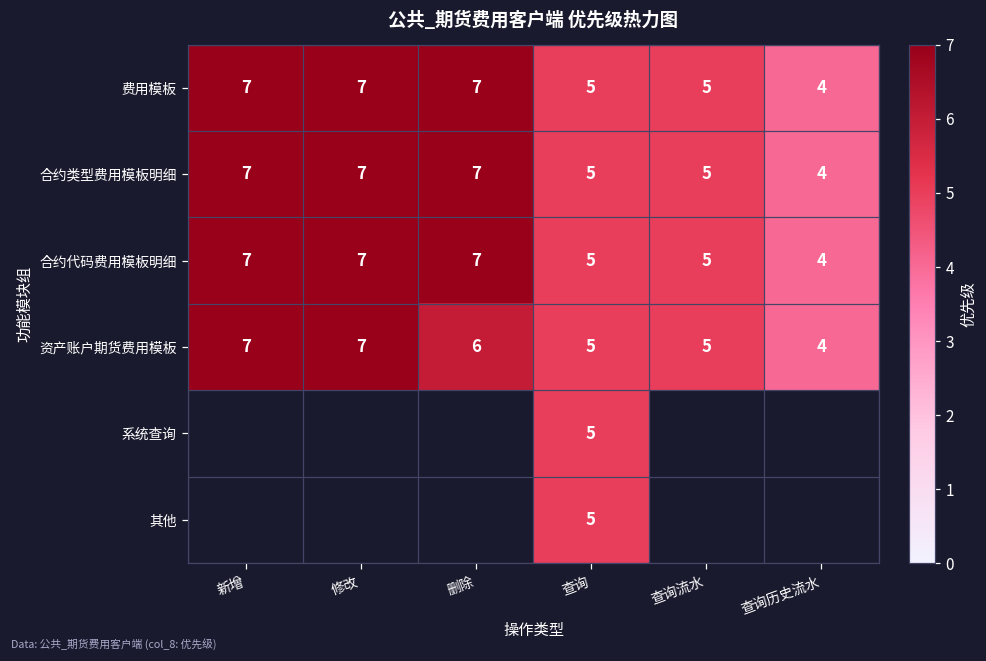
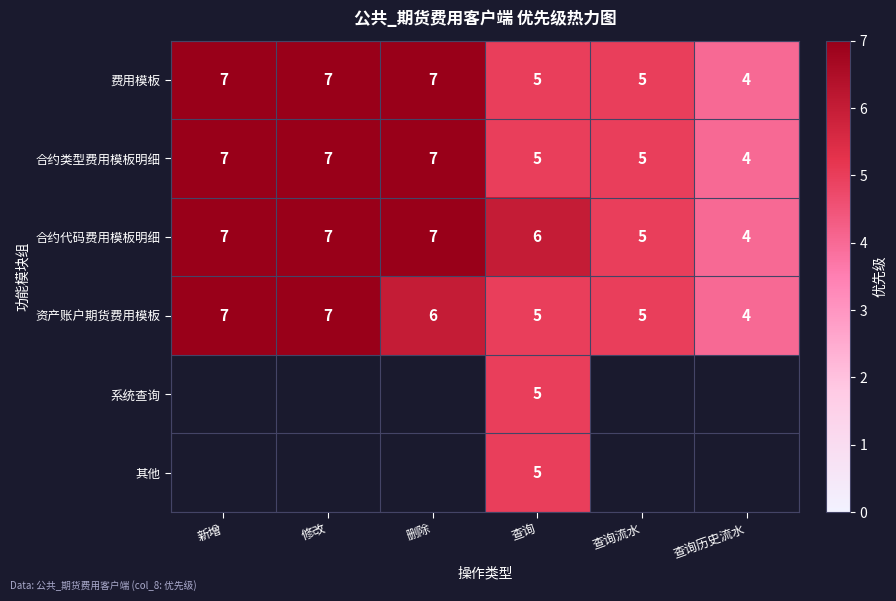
合约代码费用模板明细, 查询: 5 -> 6
